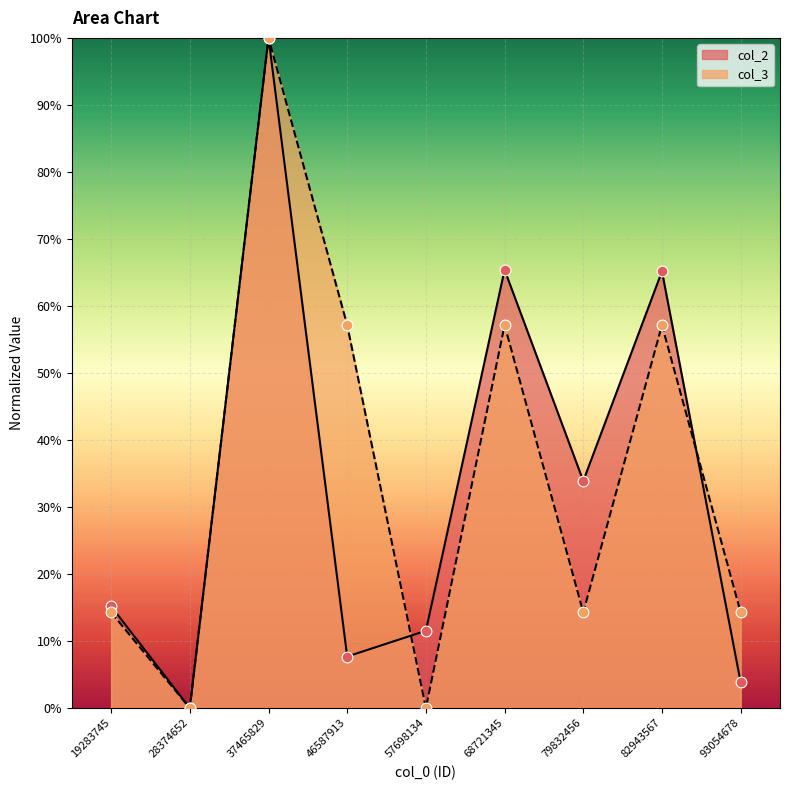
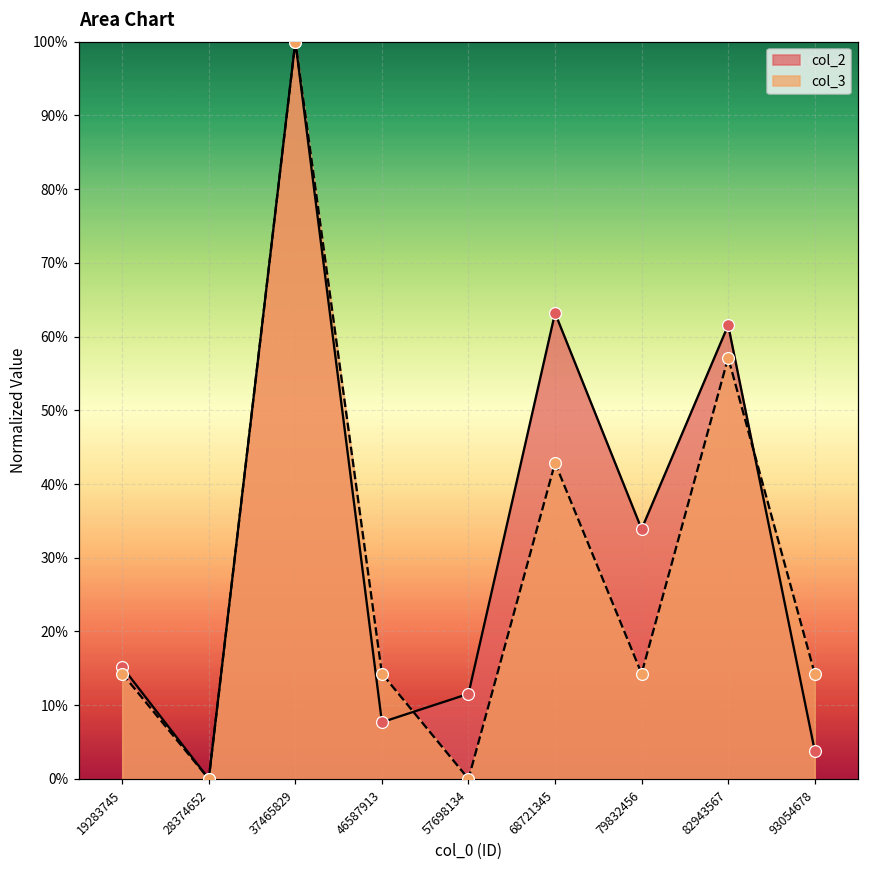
col_3, 46587913: 57% -> 14%
col_2, 68721345: 65% -> 63%
col_3, 68721345: 57% -> 43%
col_2, 82943567: 65% -> 62%
